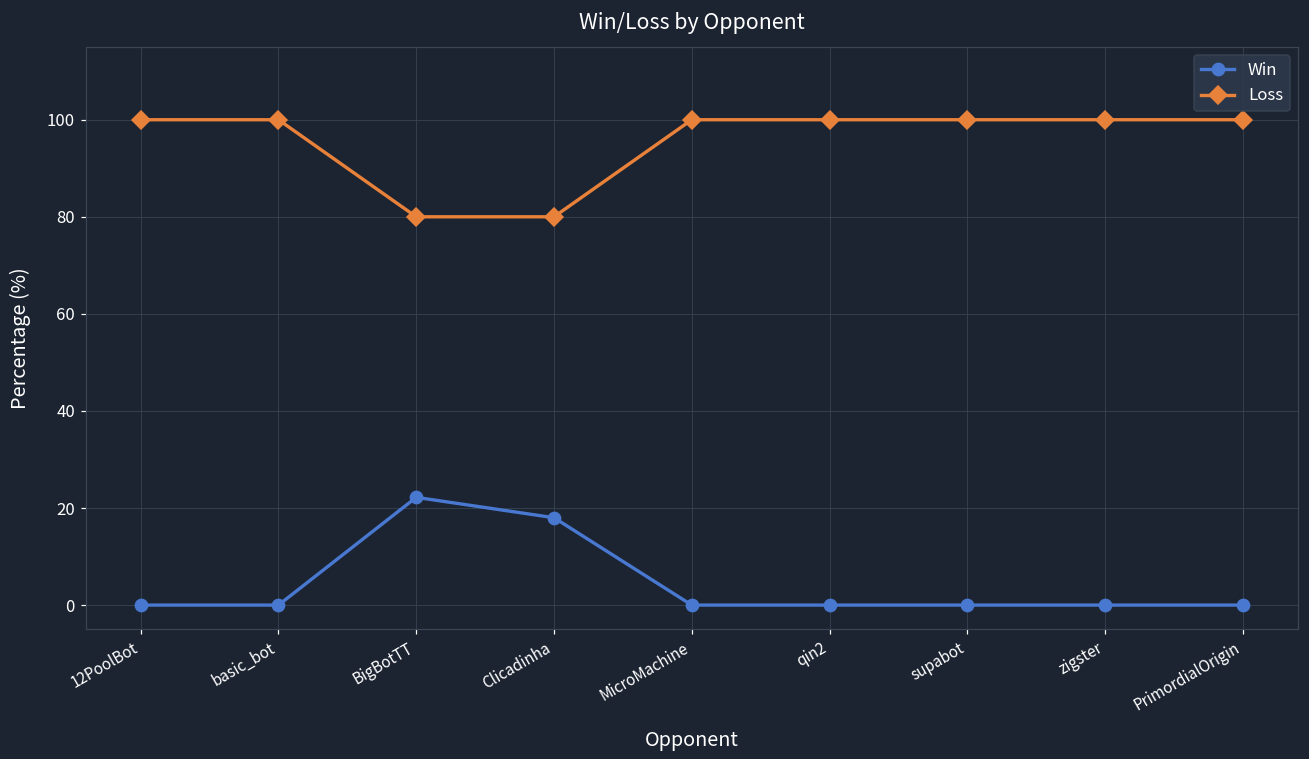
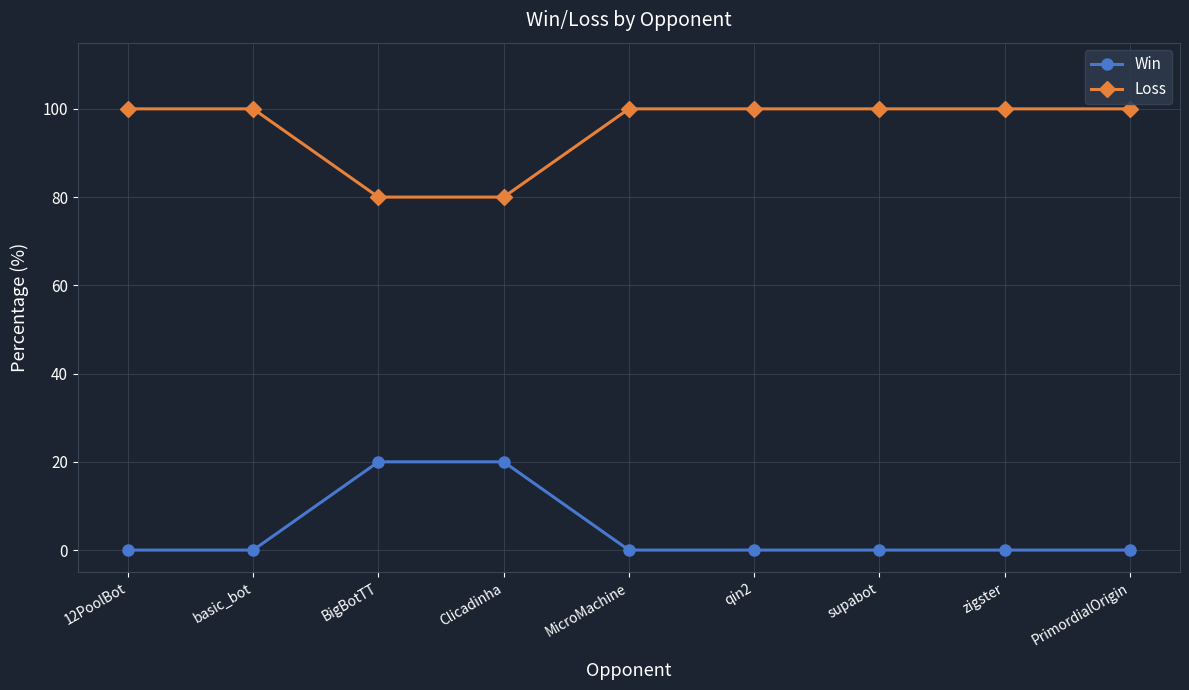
Win, BigBotTT: 22 -> 20
Win, Clicadinha: 18 -> 20
